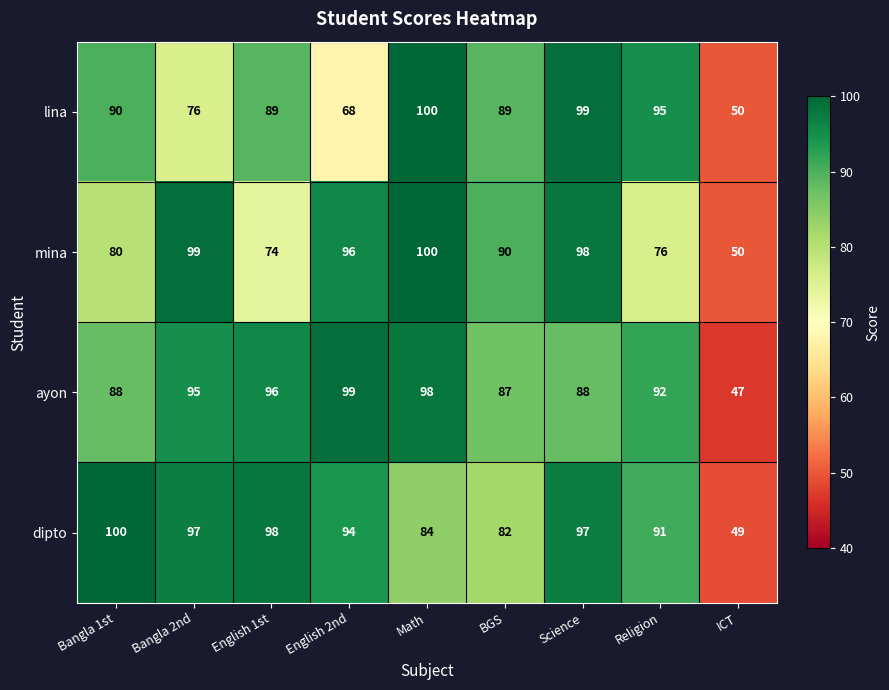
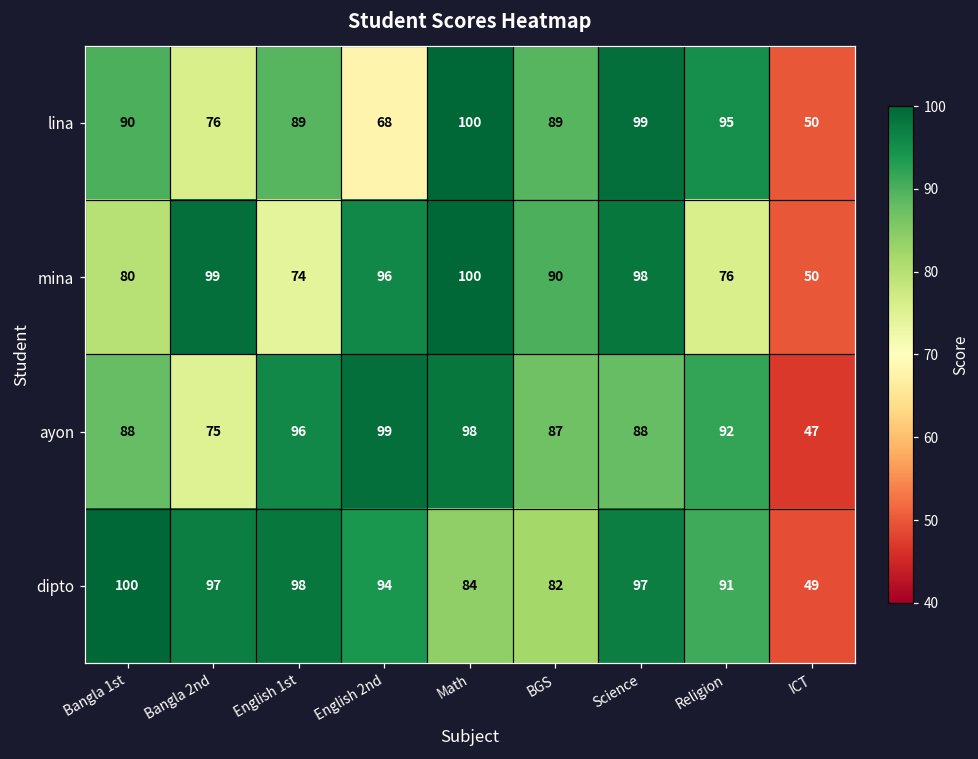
ayon, Bangla 2nd: 95 -> 75
